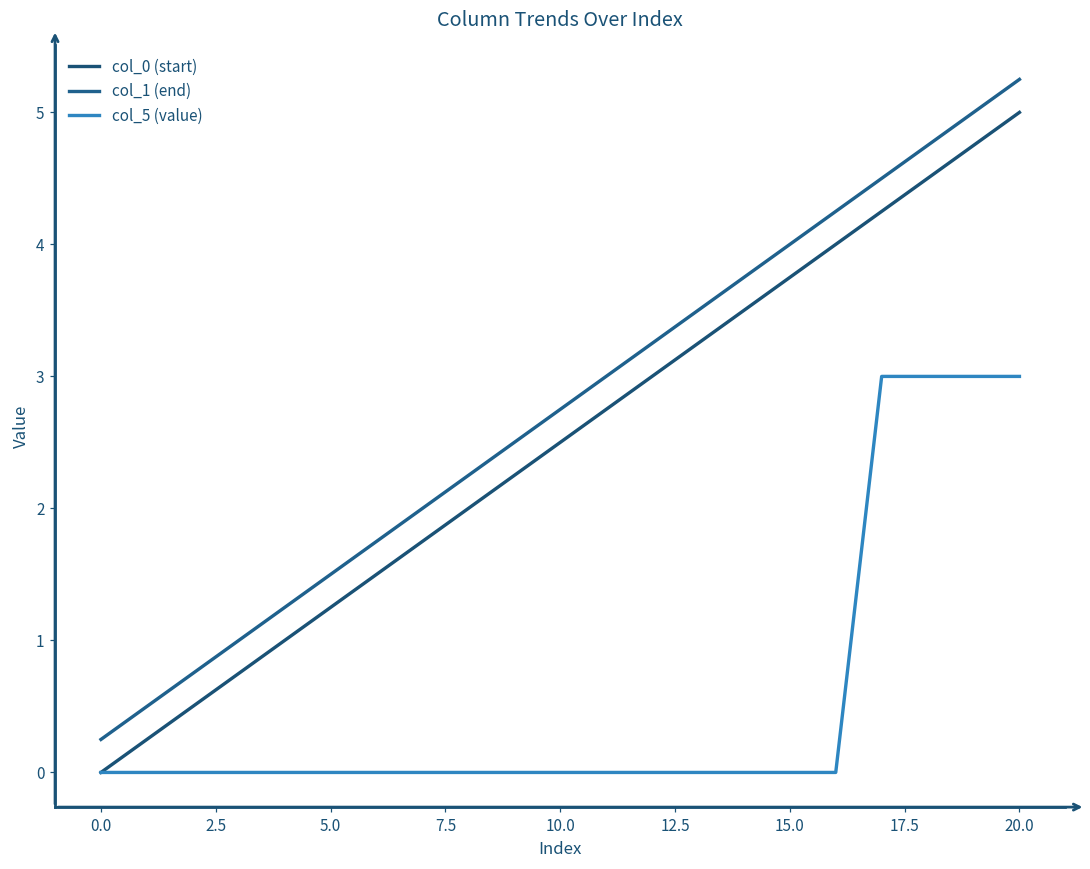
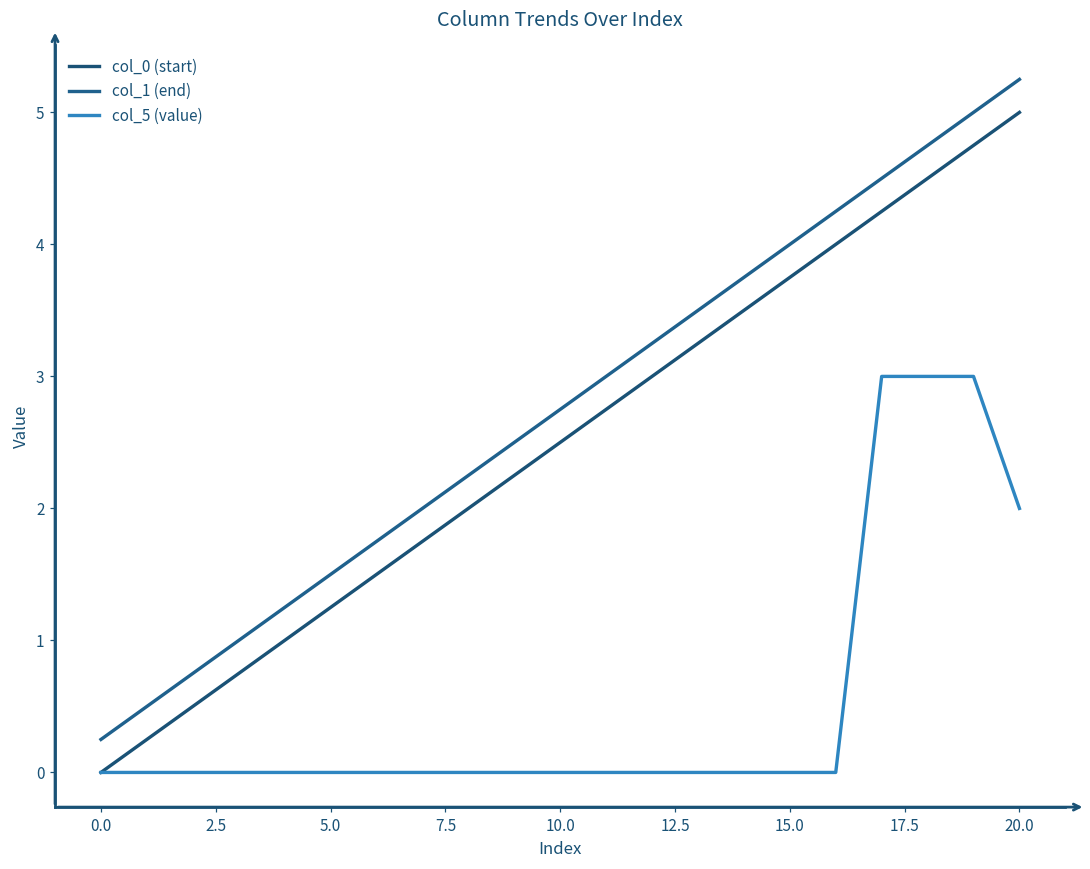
col_5 (value), 20.0: 3 -> 2
